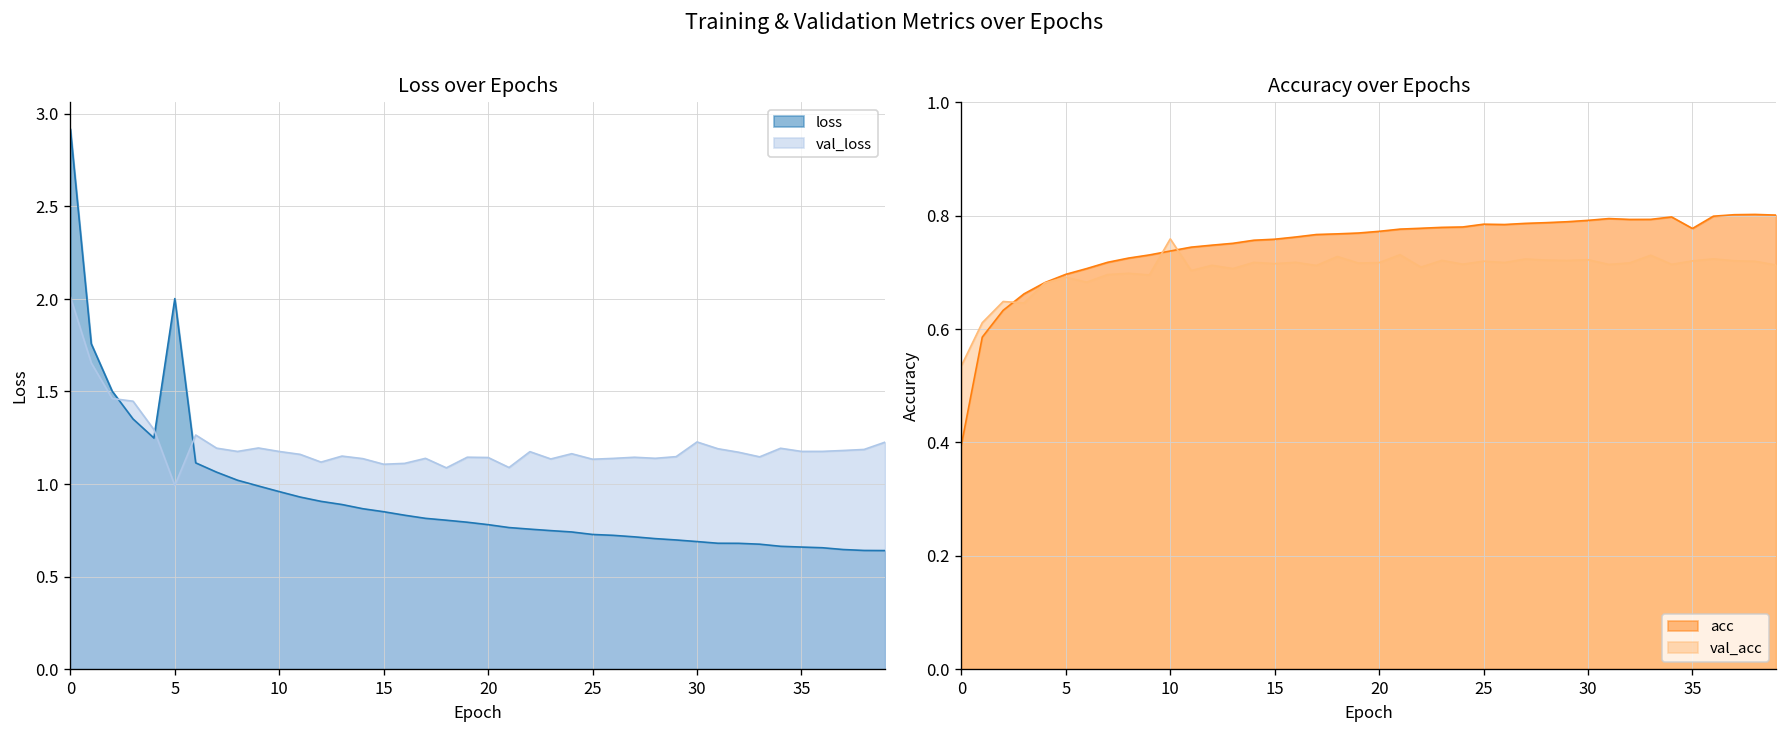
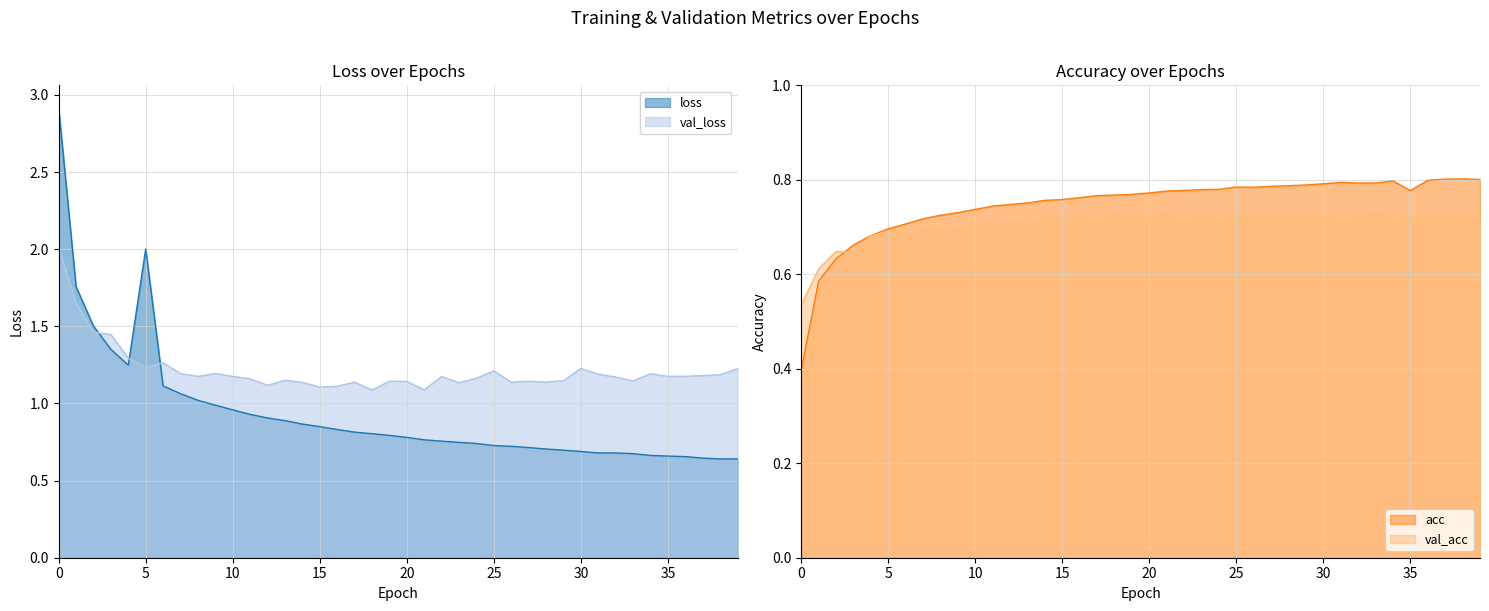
Loss over Epochs, val_loss, 5: 0.99 -> 1.23
Loss over Epochs, val_loss, 25: 1.13 -> 1.21
Accuracy over Epochs, val_acc, 10: 0.76 -> 0.70
